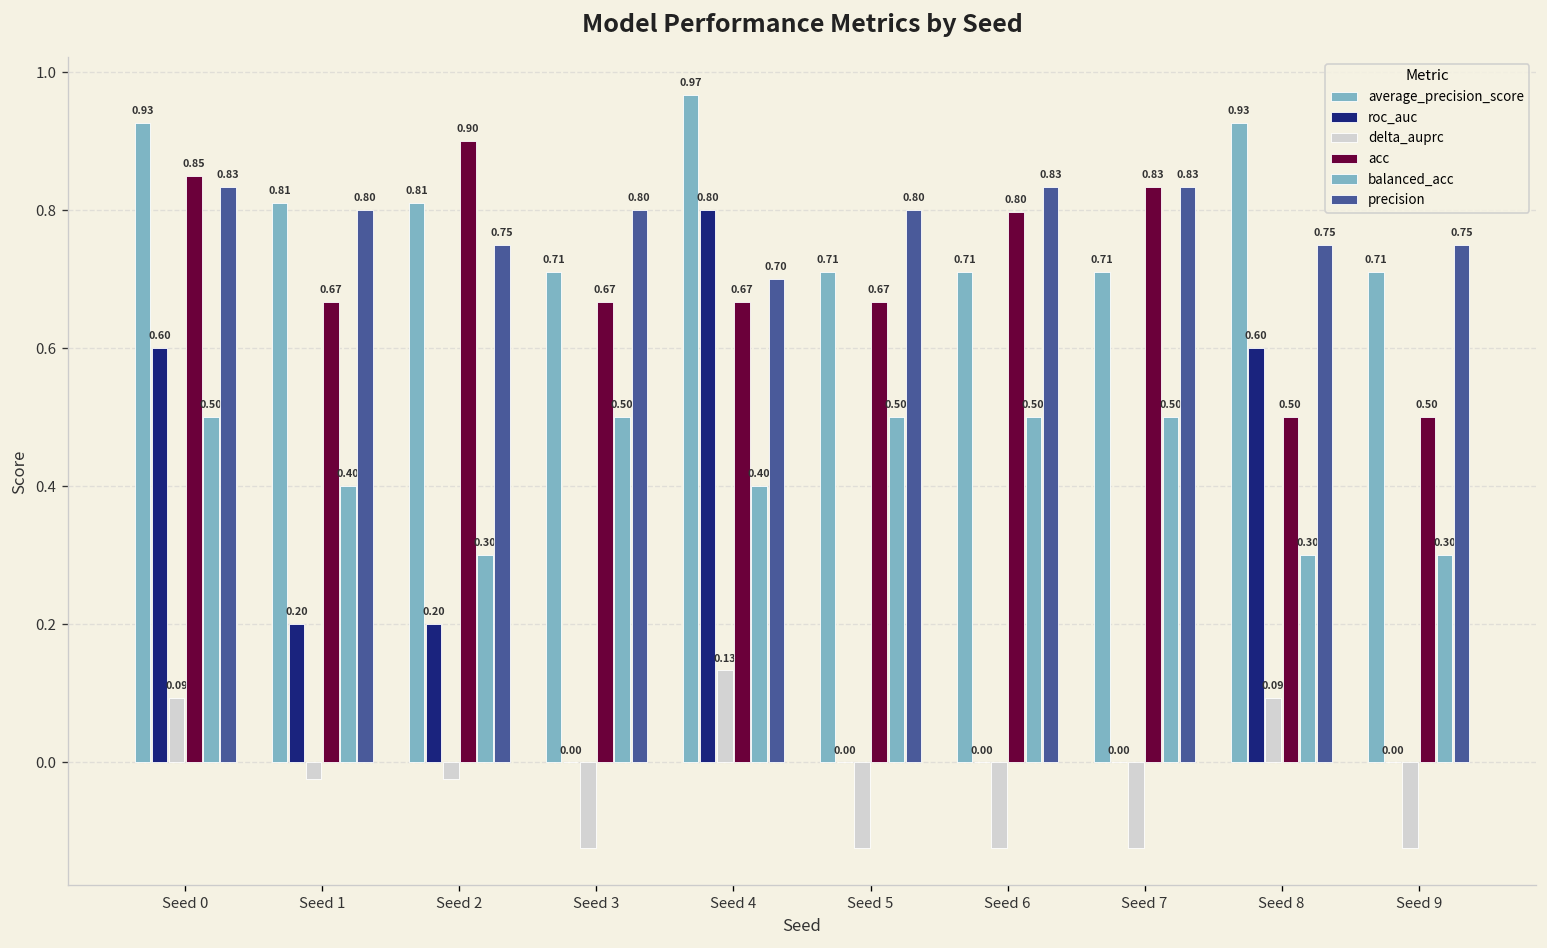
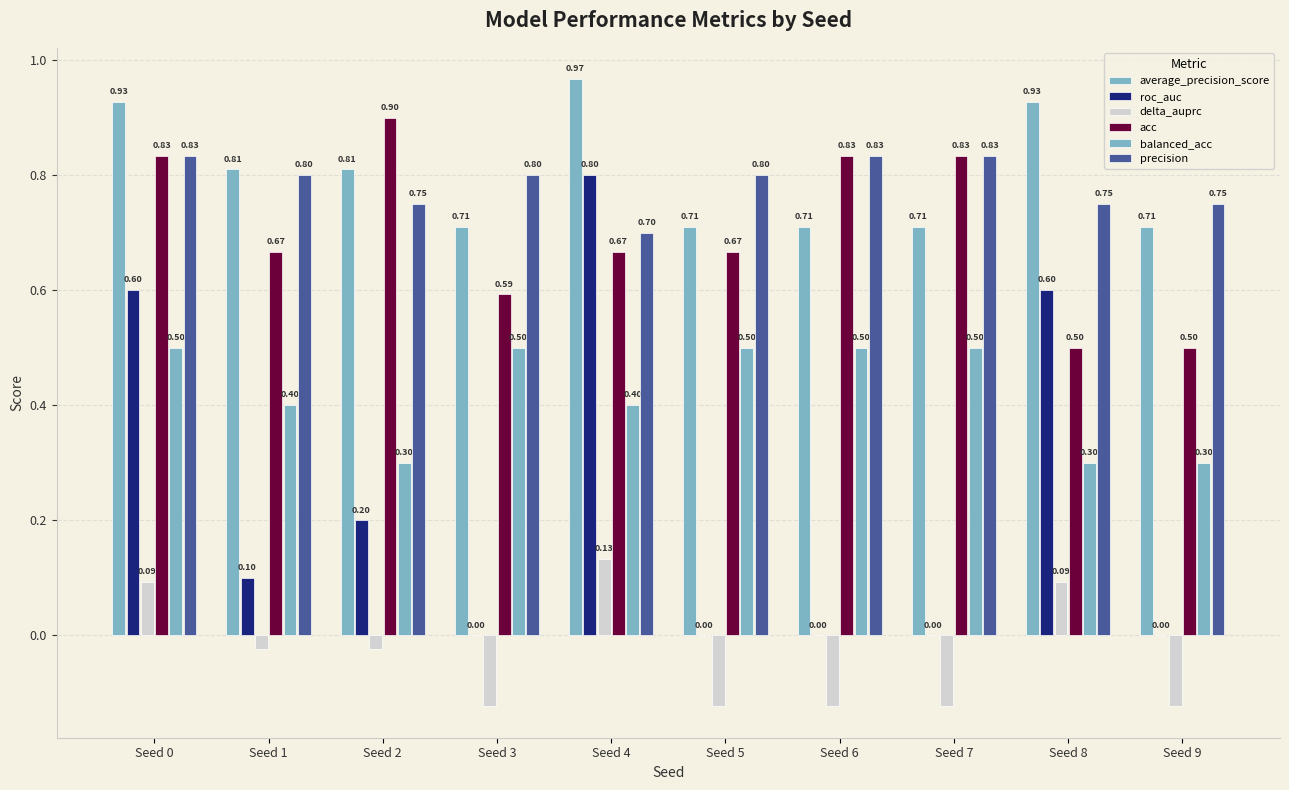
acc, Seed 0: 0.85 -> 0.83
roc_auc, Seed 1: 0.20 -> 0.10
acc, Seed 3: 0.67 -> 0.59
acc, Seed 6: 0.80 -> 0.83
